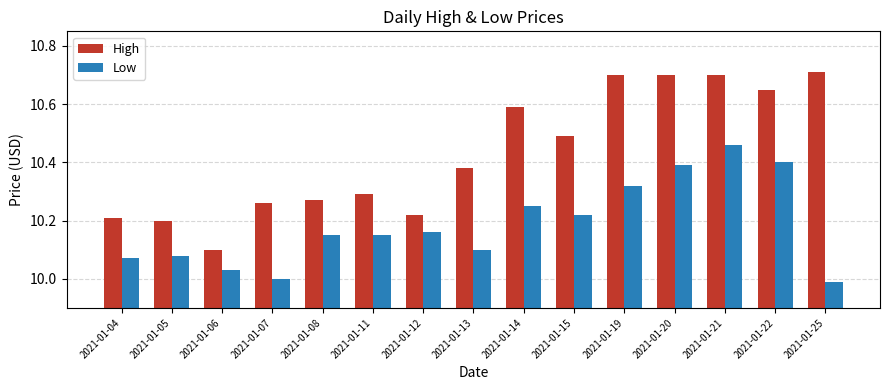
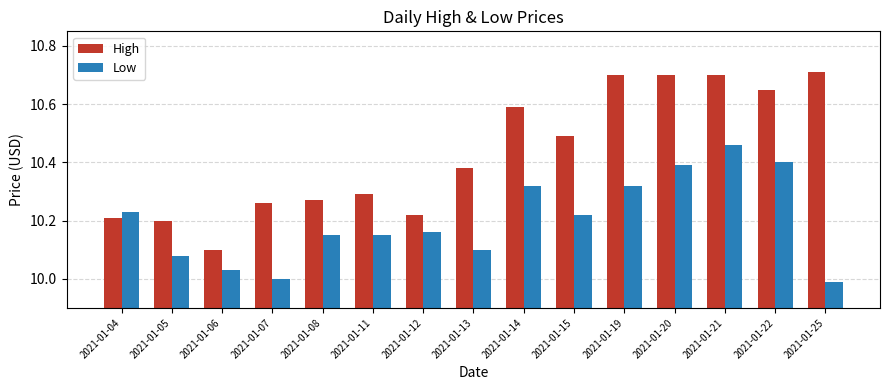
Low, 2021-01-04: 10.07 -> 10.23
Low, 2021-01-14: 10.25 -> 10.32
